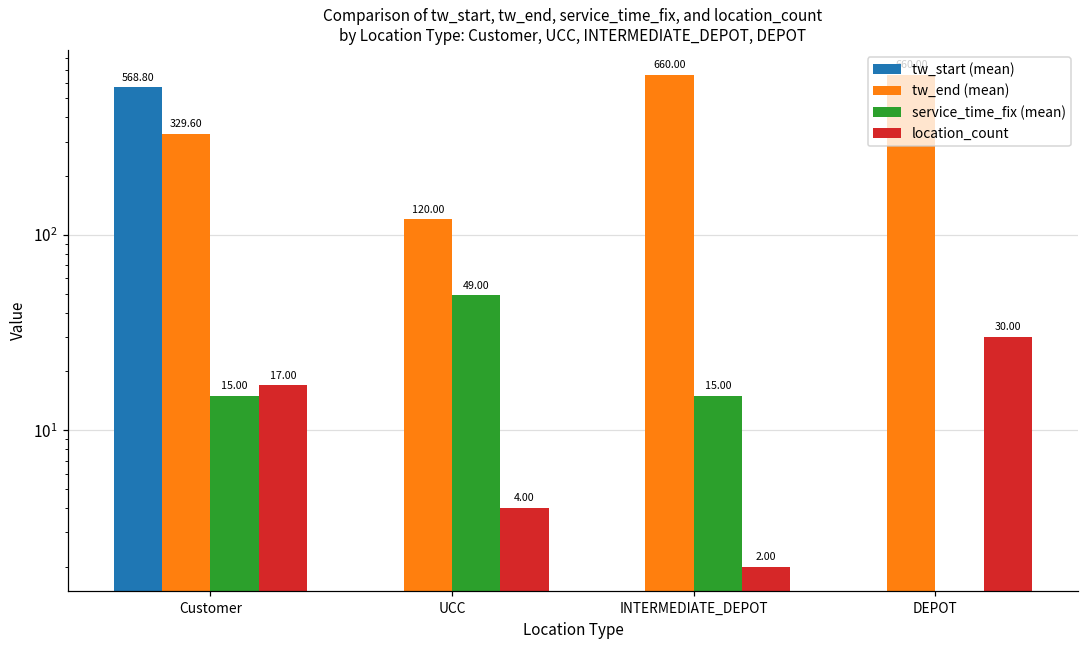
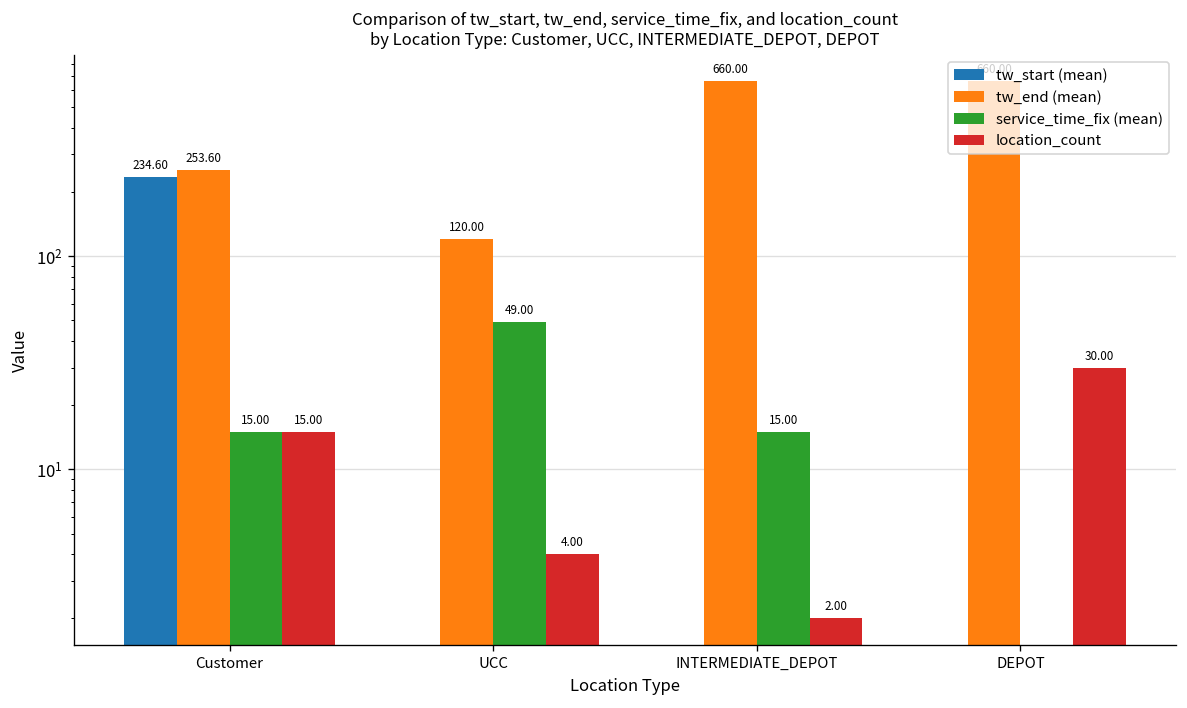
tw_start (mean), Customer: 568.80 -> 234.60
tw_end (mean), Customer: 329.60 -> 253.60
location_count, Customer: 17.00 -> 15.00
